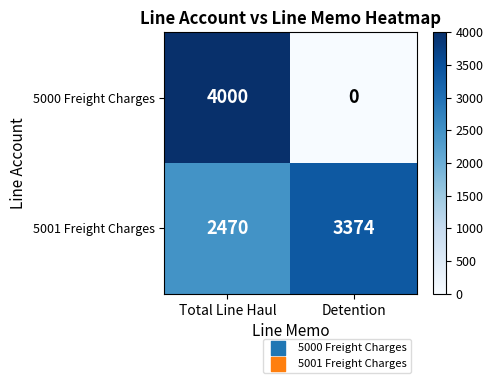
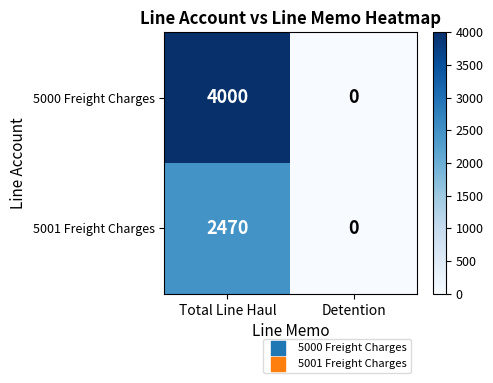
5001 Freight Charges, Detention: 3374 -> 0
